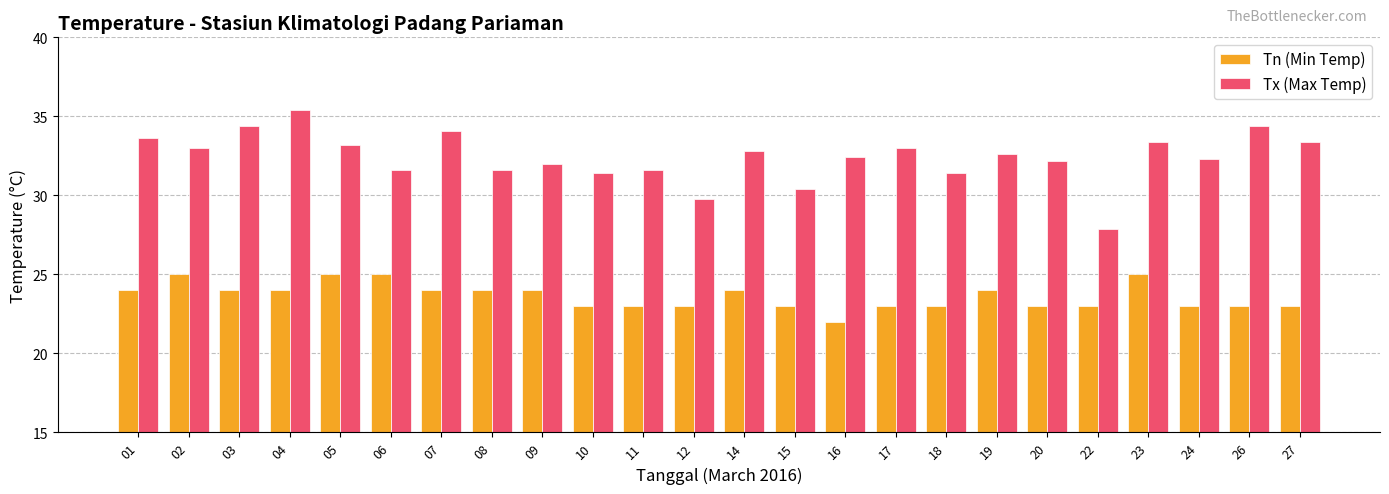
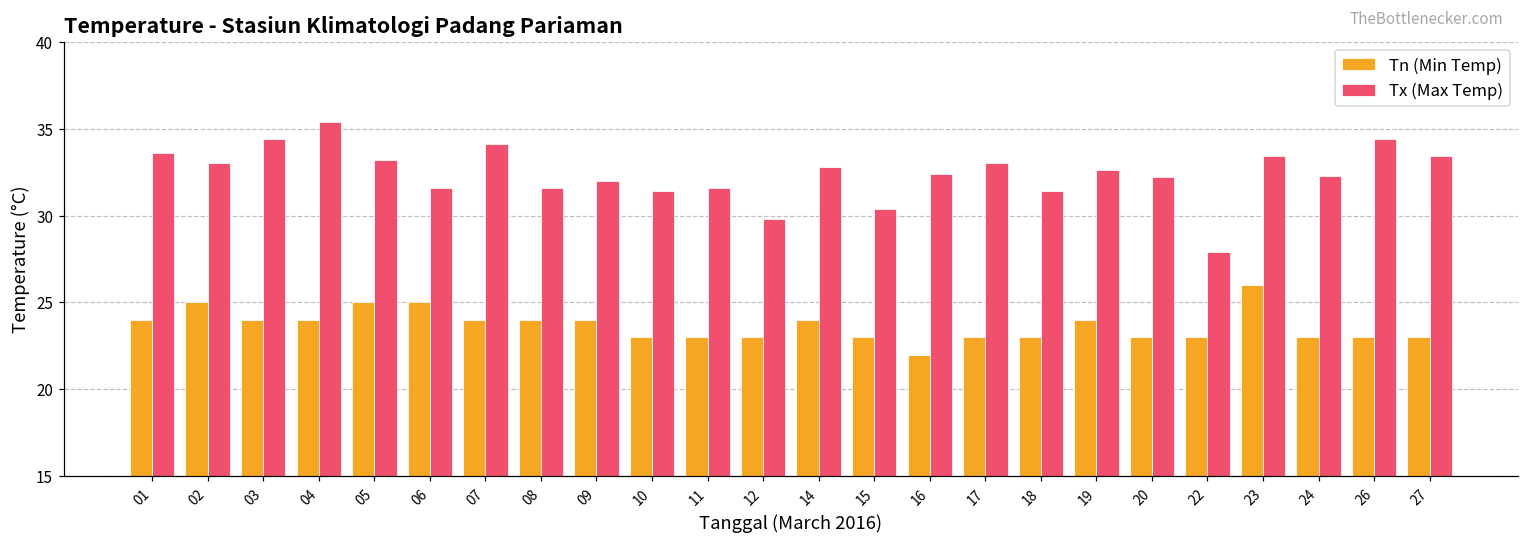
Tn (Min Temp), 23: 25 -> 26
